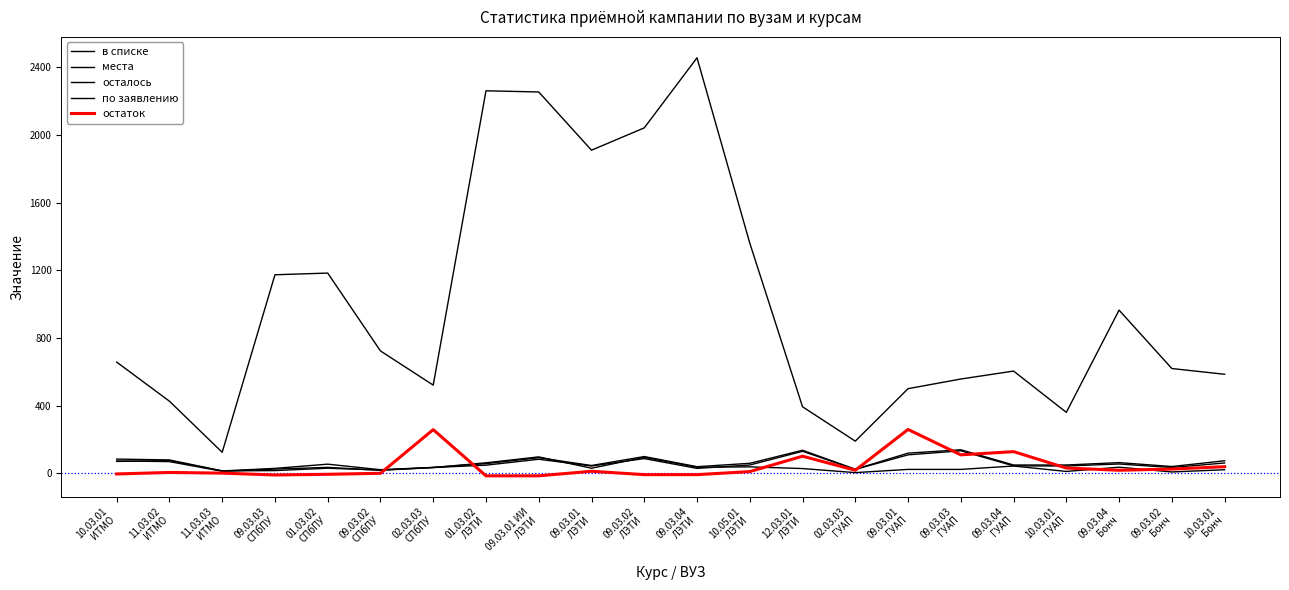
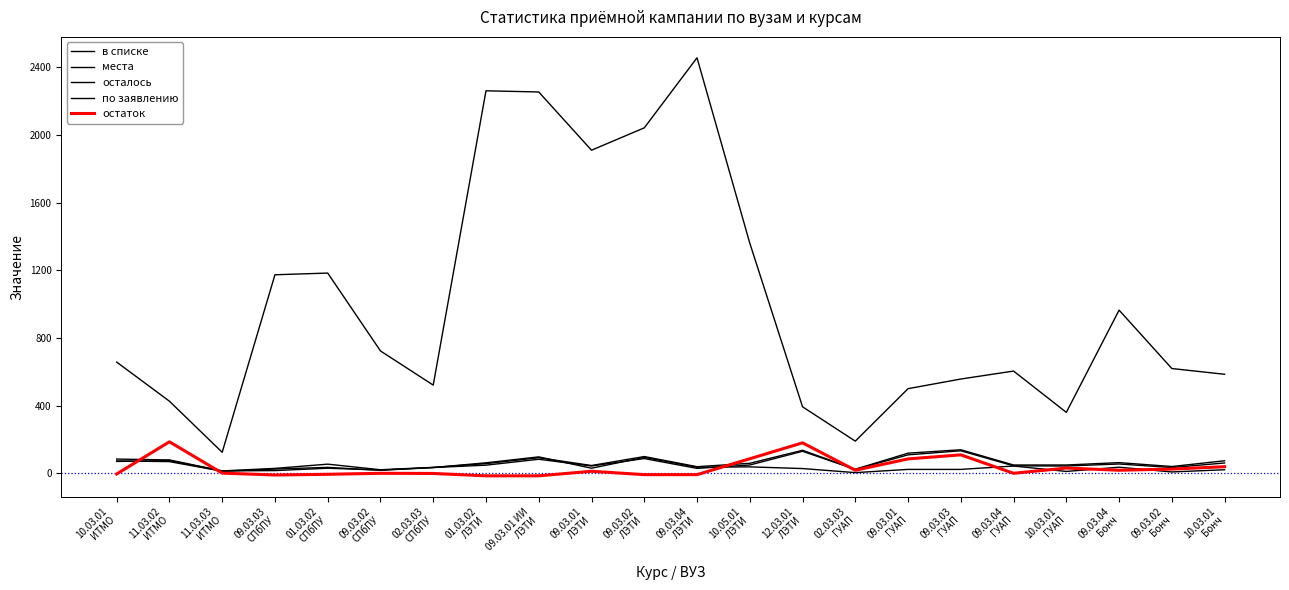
остаток, 11.03.02 ИТМО: 10 -> 190
остаток, 02.03.03 СПбПУ: 260 -> 0
остаток, 10.05.01 ЛЭТИ: 10 -> 90
остаток, 12.03.01 ЛЭТИ: 100 -> 180
остаток, 09.03.01 ГУАП: 260 -> 90
остаток, 09.03.04 ГУАП: 130 -> 0
